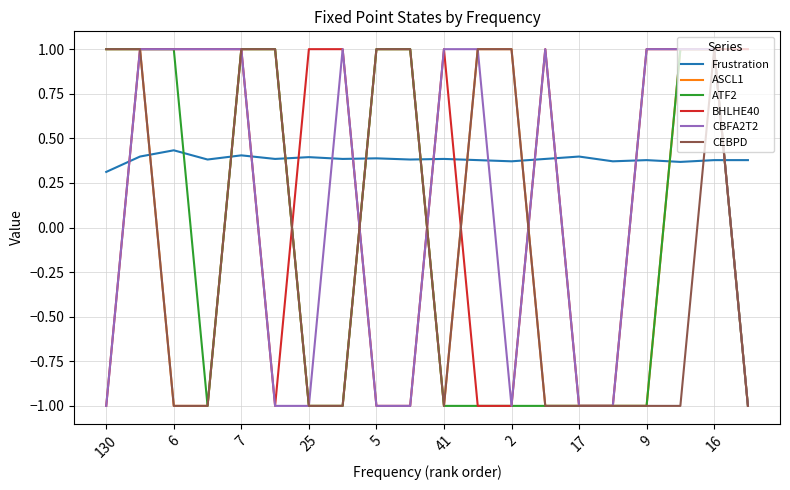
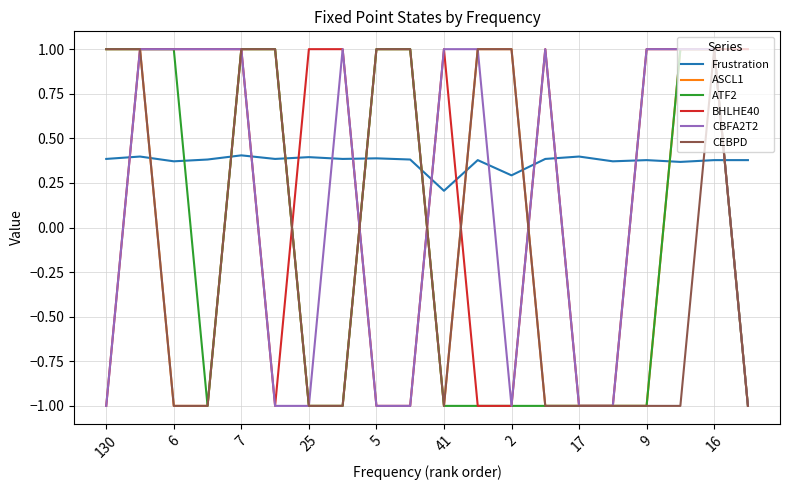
Frustration, 130: 0.31 -> 0.38
Frustration, 6: 0.43 -> 0.37
Frustration, 41: 0.38 -> 0.21
Frustration, 2: 0.37 -> 0.29
